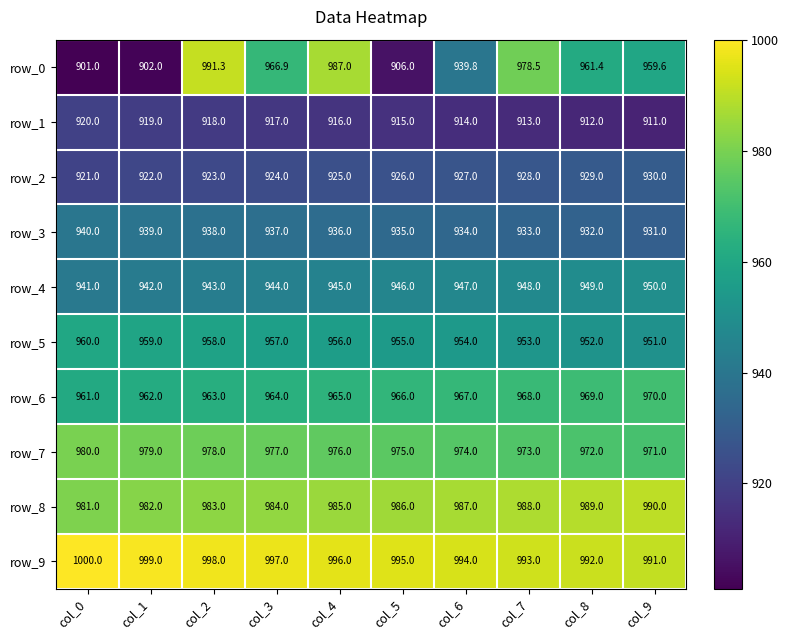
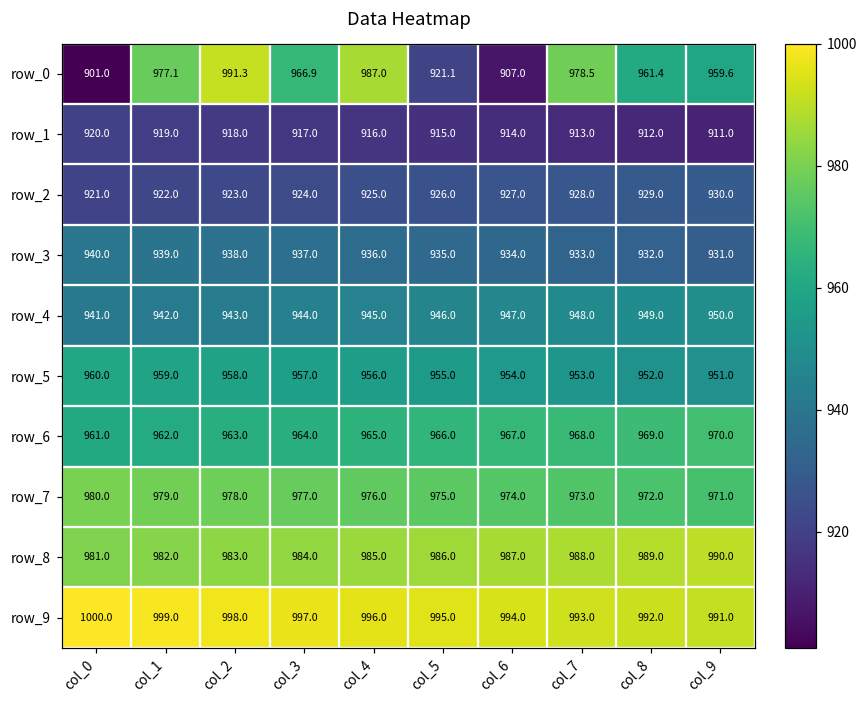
row_0, col_1: 902.0 -> 977.1
row_0, col_5: 906.0 -> 921.1
row_0, col_6: 939.8 -> 907.0
